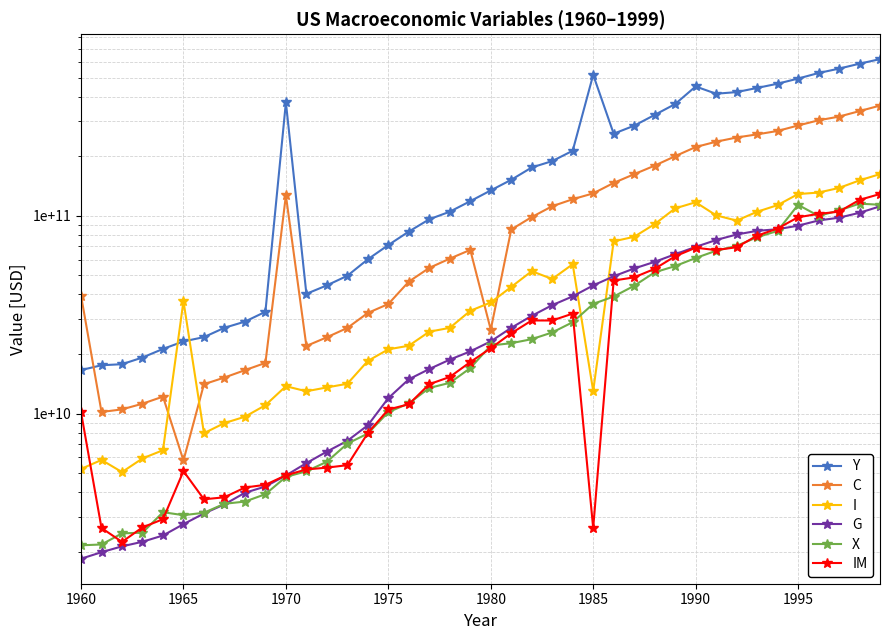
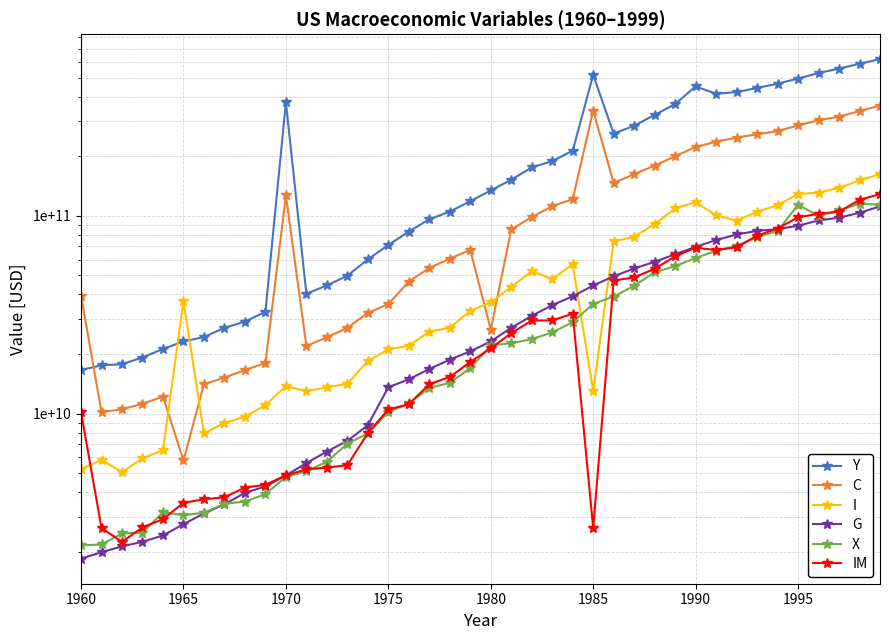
IM, 1965: 5100000000 -> 3500000000
G, 1975: 12000000000 -> 14000000000
C, 1985: 130000000000 -> 340000000000
